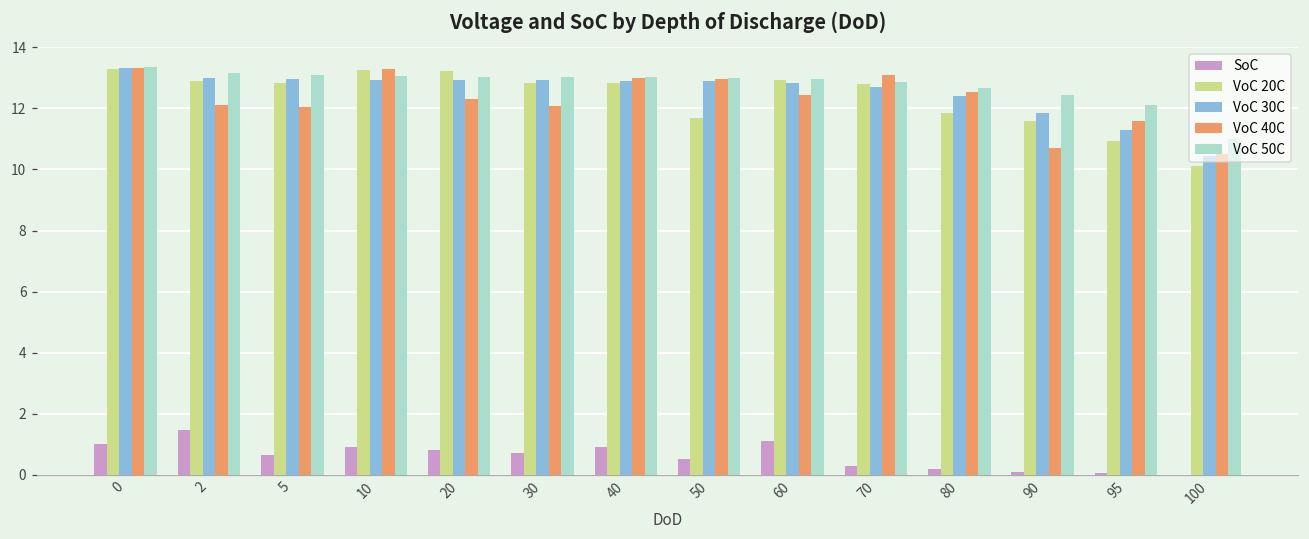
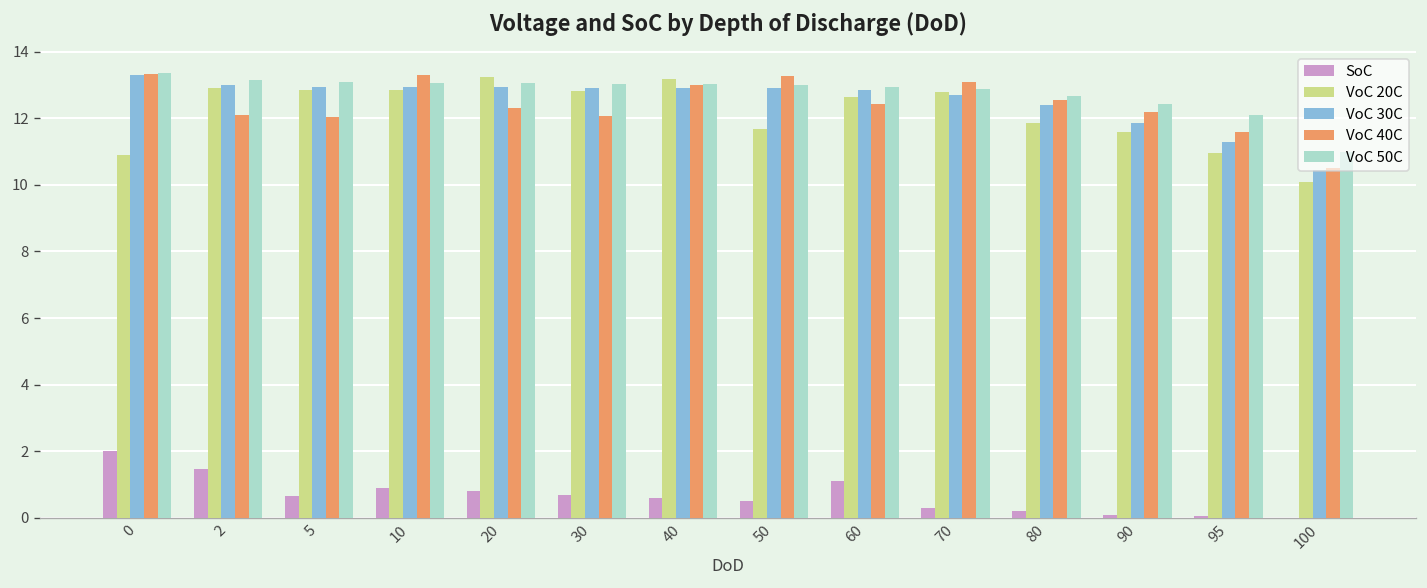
SoC, 0: 1 -> 2
VoC 20C, 0: 13.3 -> 10.9
VoC 20C, 10: 13.3 -> 12.8
SoC, 40: 0.9 -> 0.6
VoC 20C, 40: 12.8 -> 13.2
VoC 40C, 50: 13.0 -> 13.3
VoC 20C, 60: 12.9 -> 12.7
VoC 40C, 90: 10.7 -> 12.2
